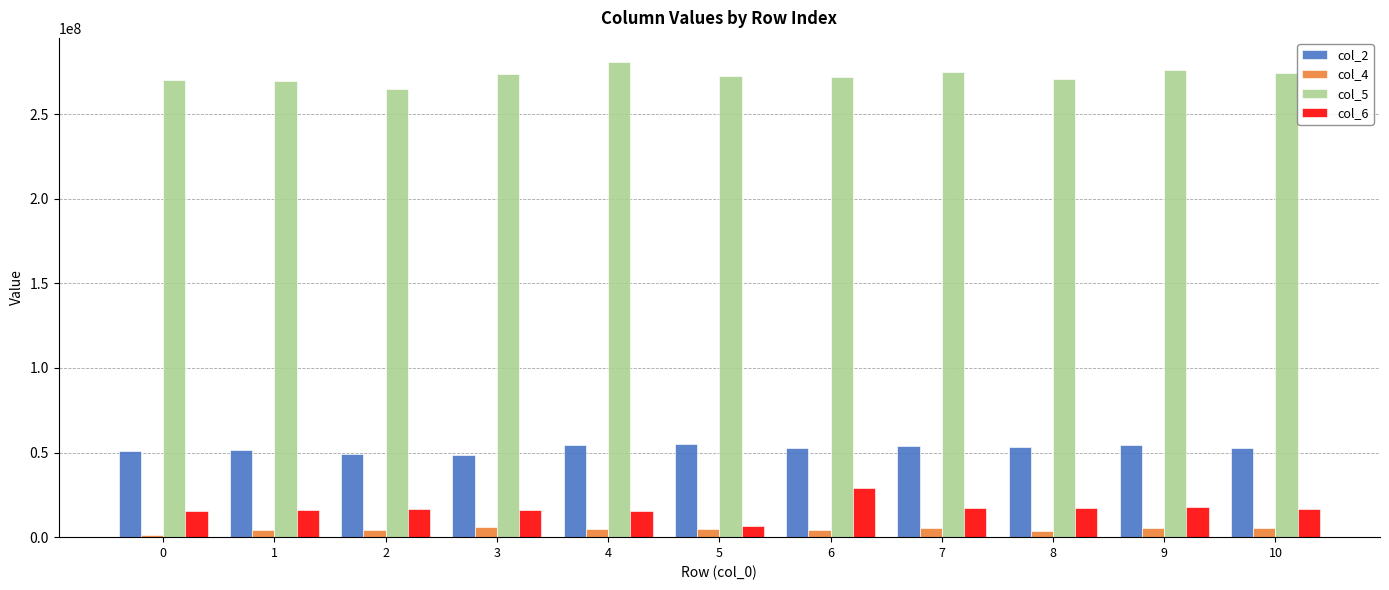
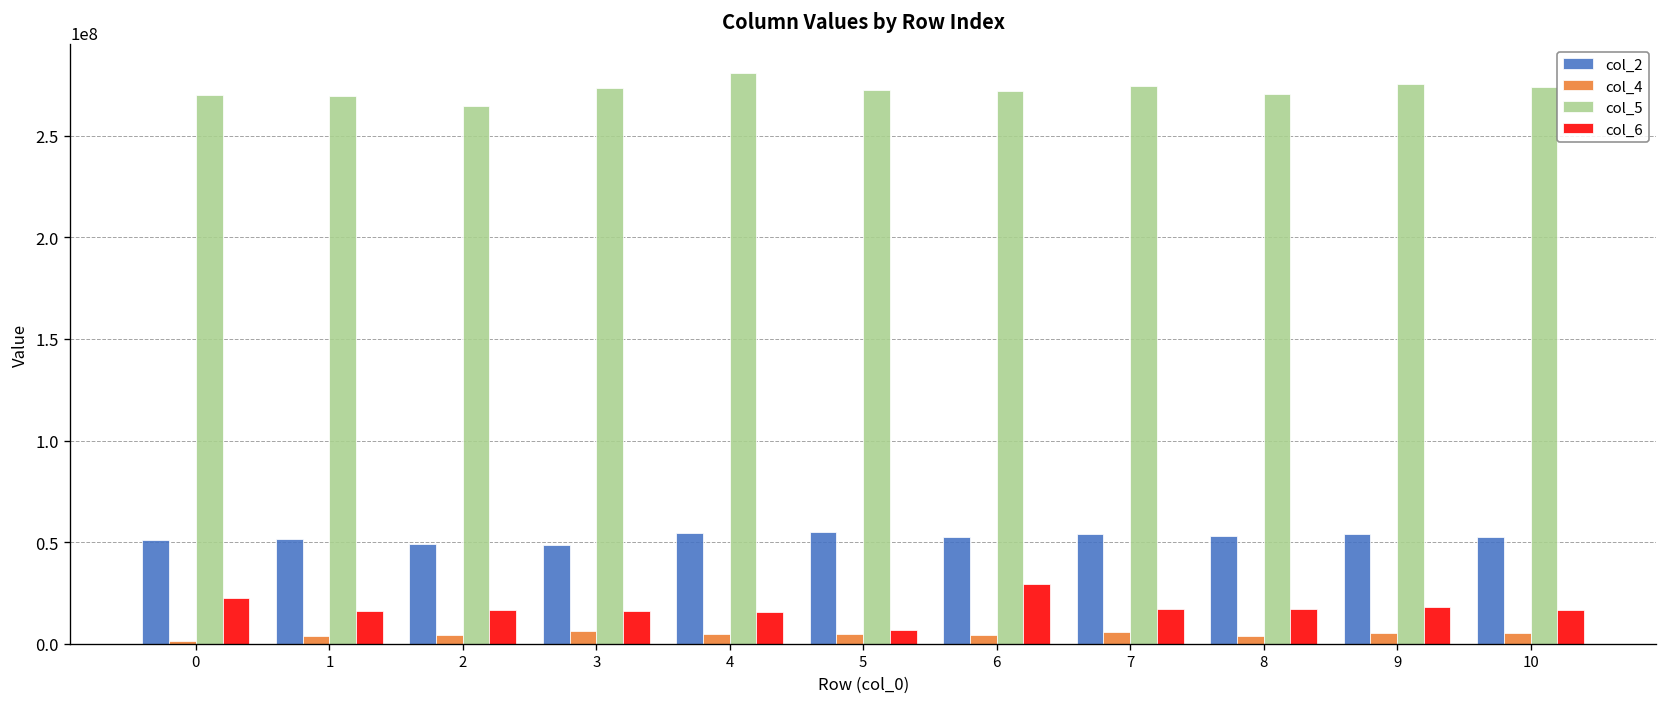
col_6, 0: 15000000 -> 23000000
